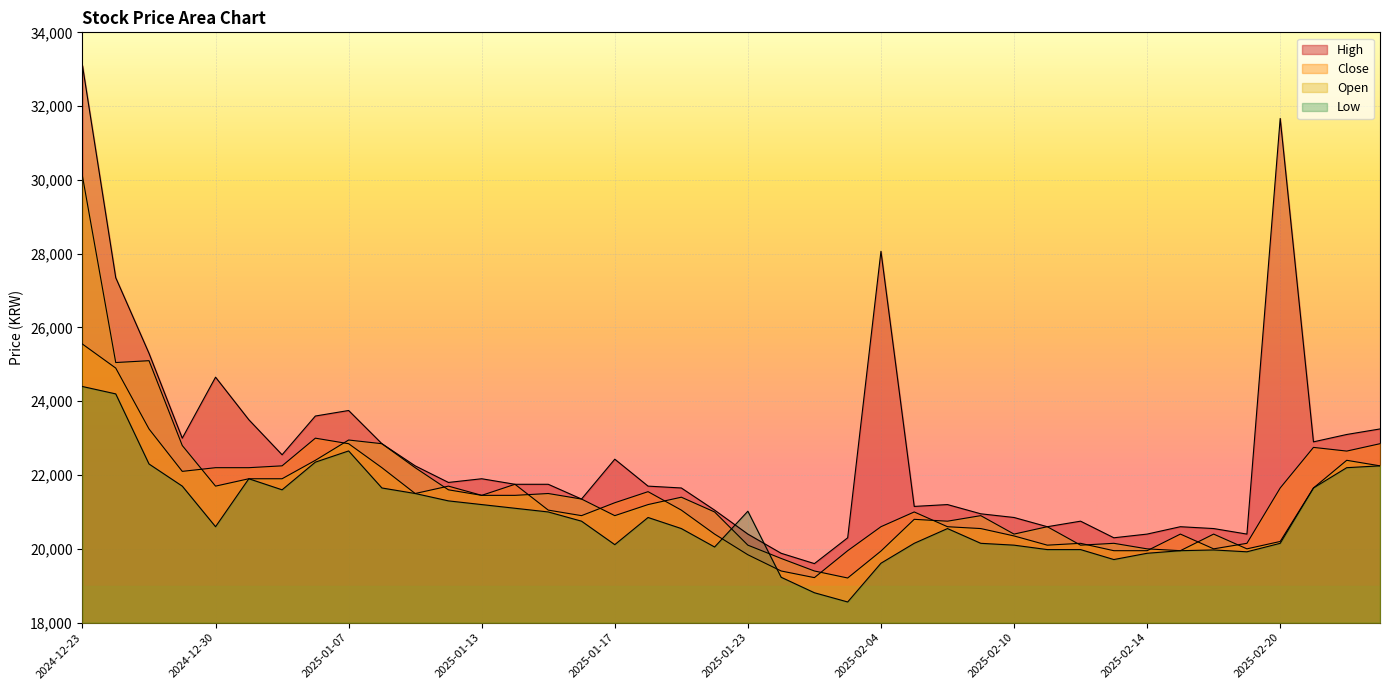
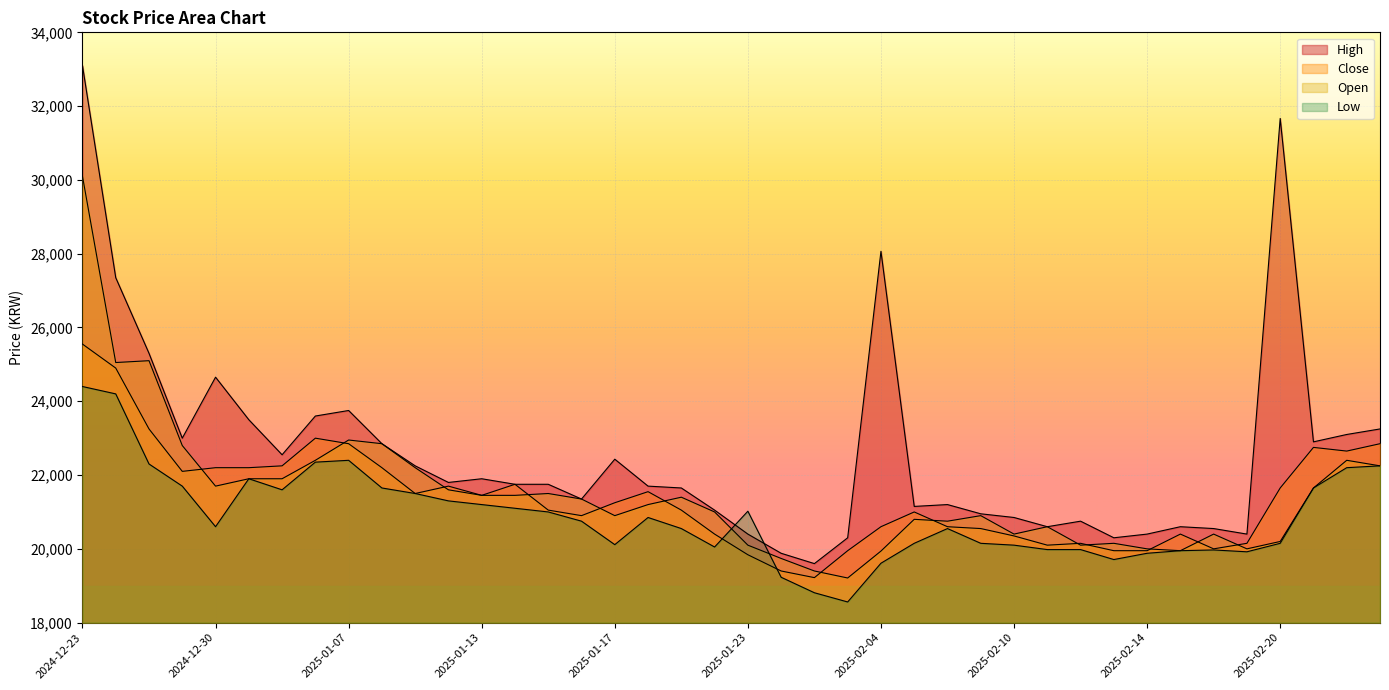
Low, 2025-01-07: 22,700 -> 22,400
